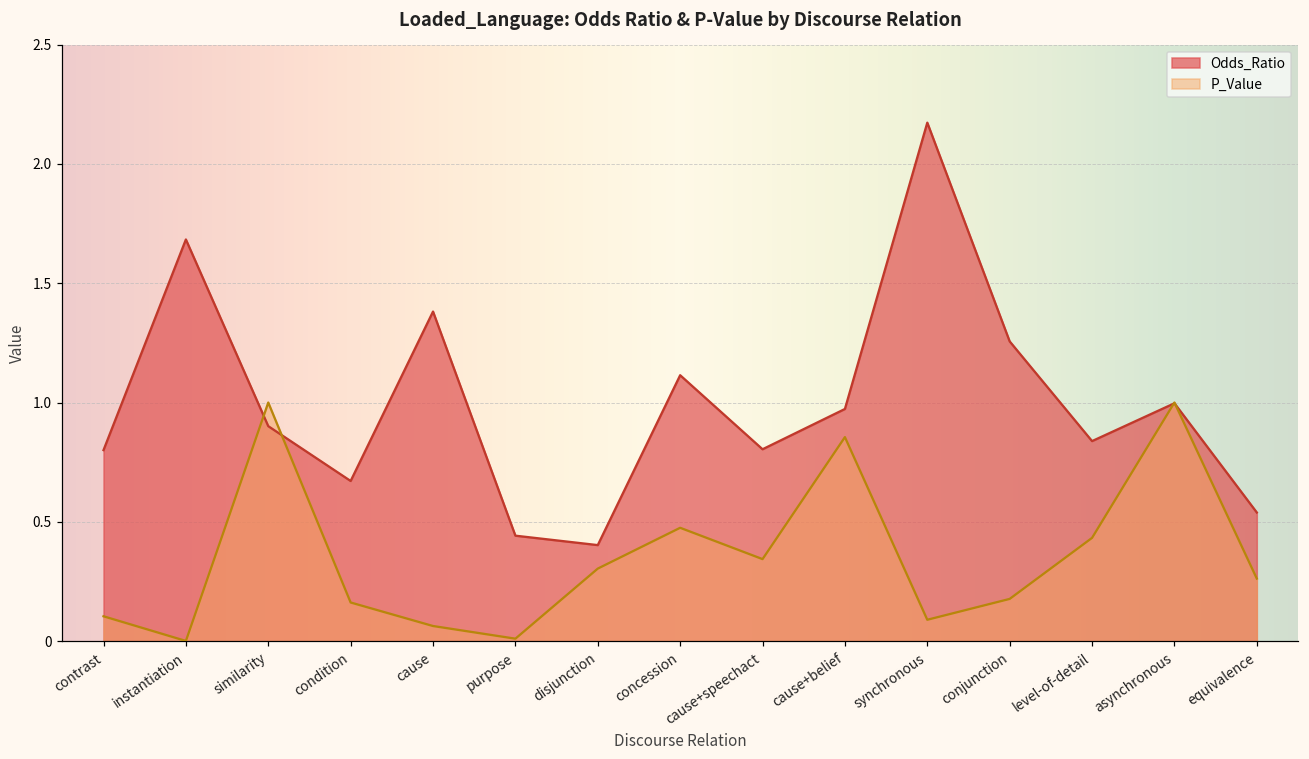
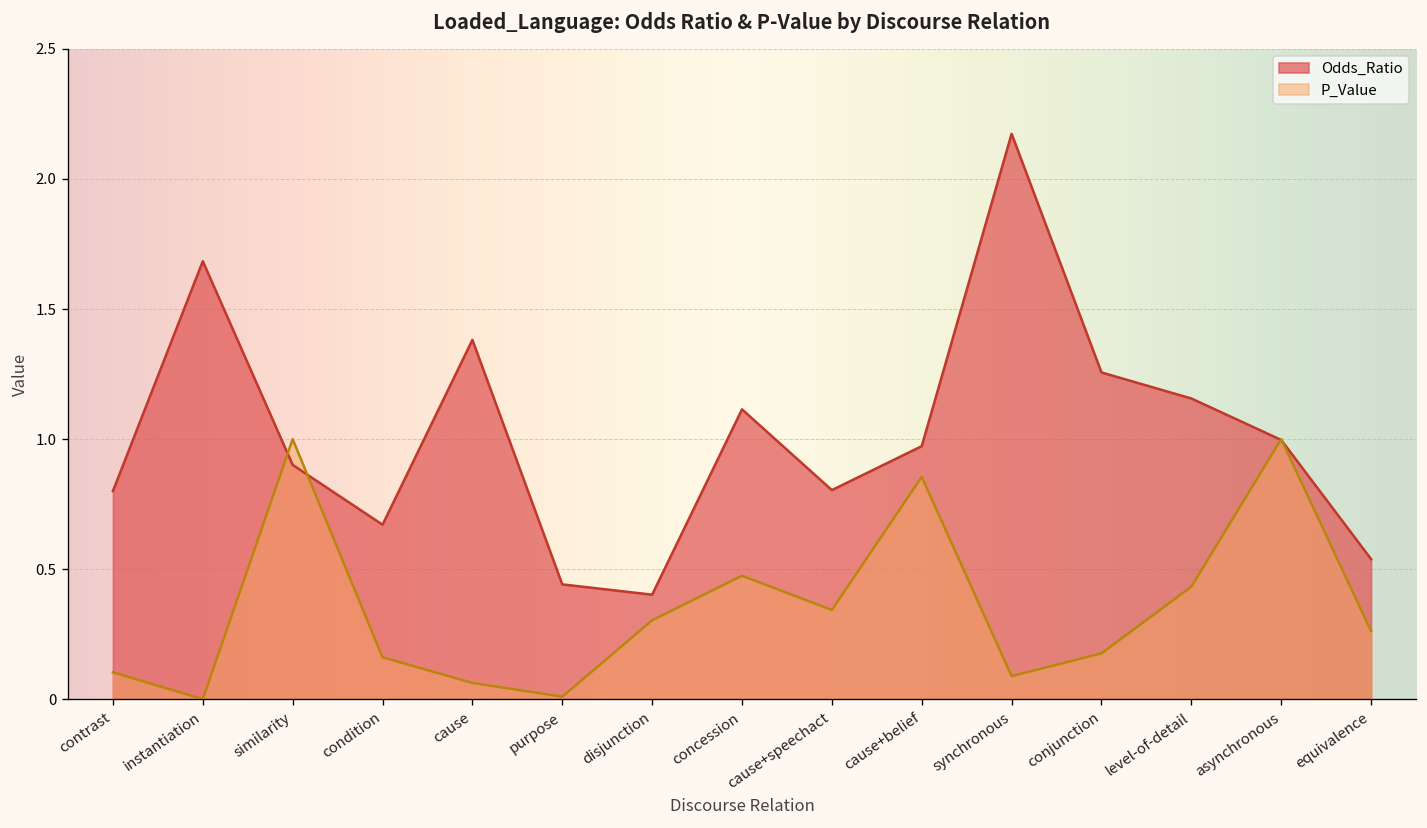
Odds_Ratio, level-of-detail: 0.84 -> 1.16
